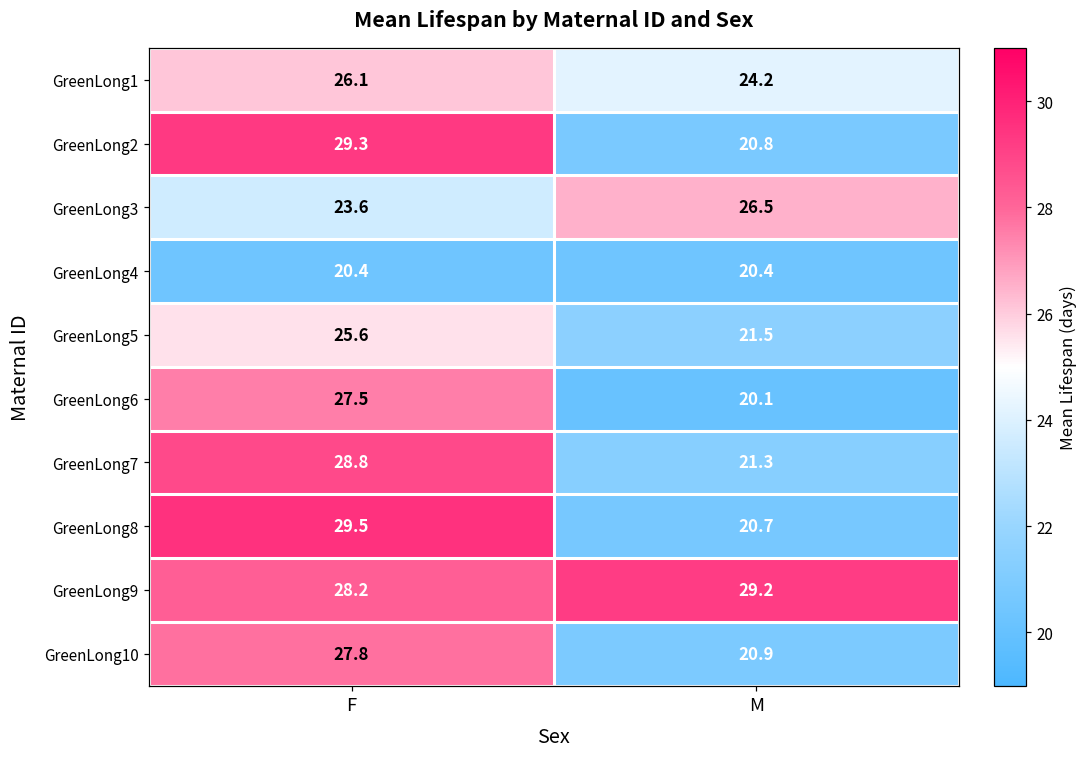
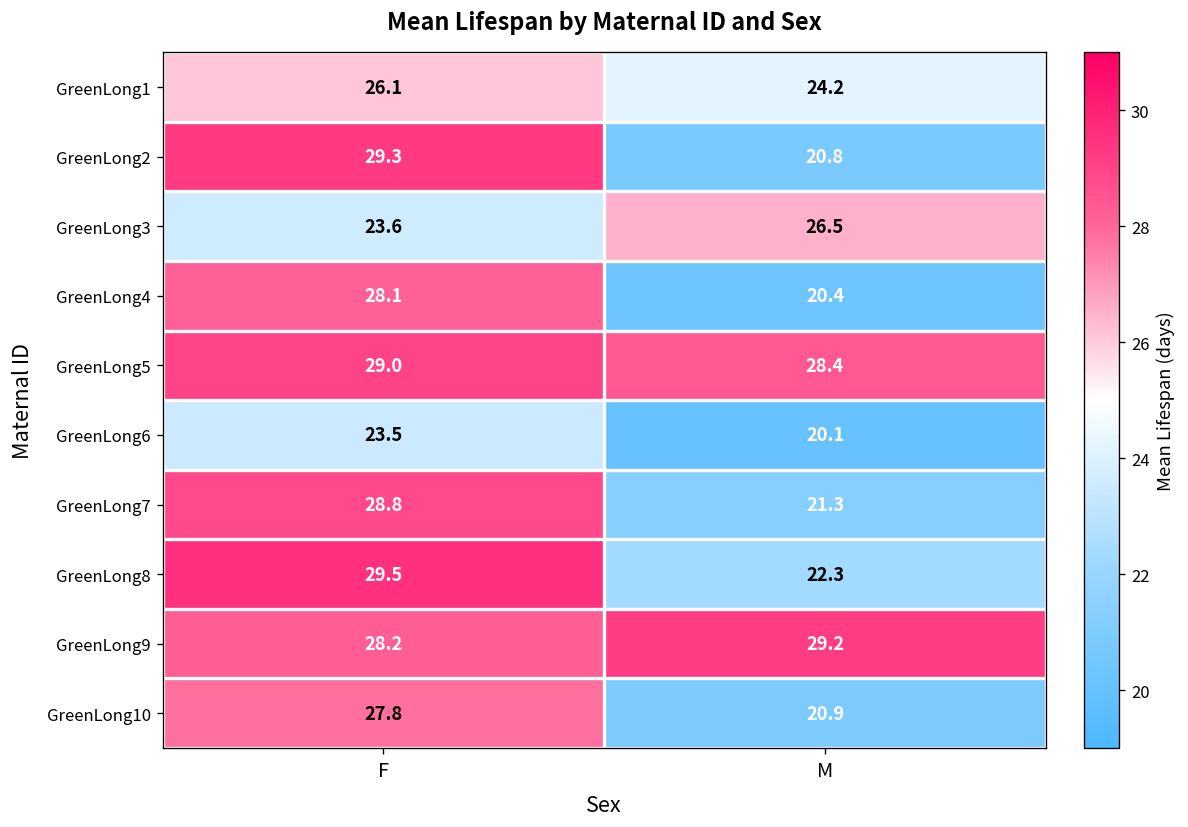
GreenLong4, F: 20.4 -> 28.1
GreenLong5, F: 25.6 -> 29.0
GreenLong5, M: 21.5 -> 28.4
GreenLong6, F: 27.5 -> 23.5
GreenLong8, M: 20.7 -> 22.3
